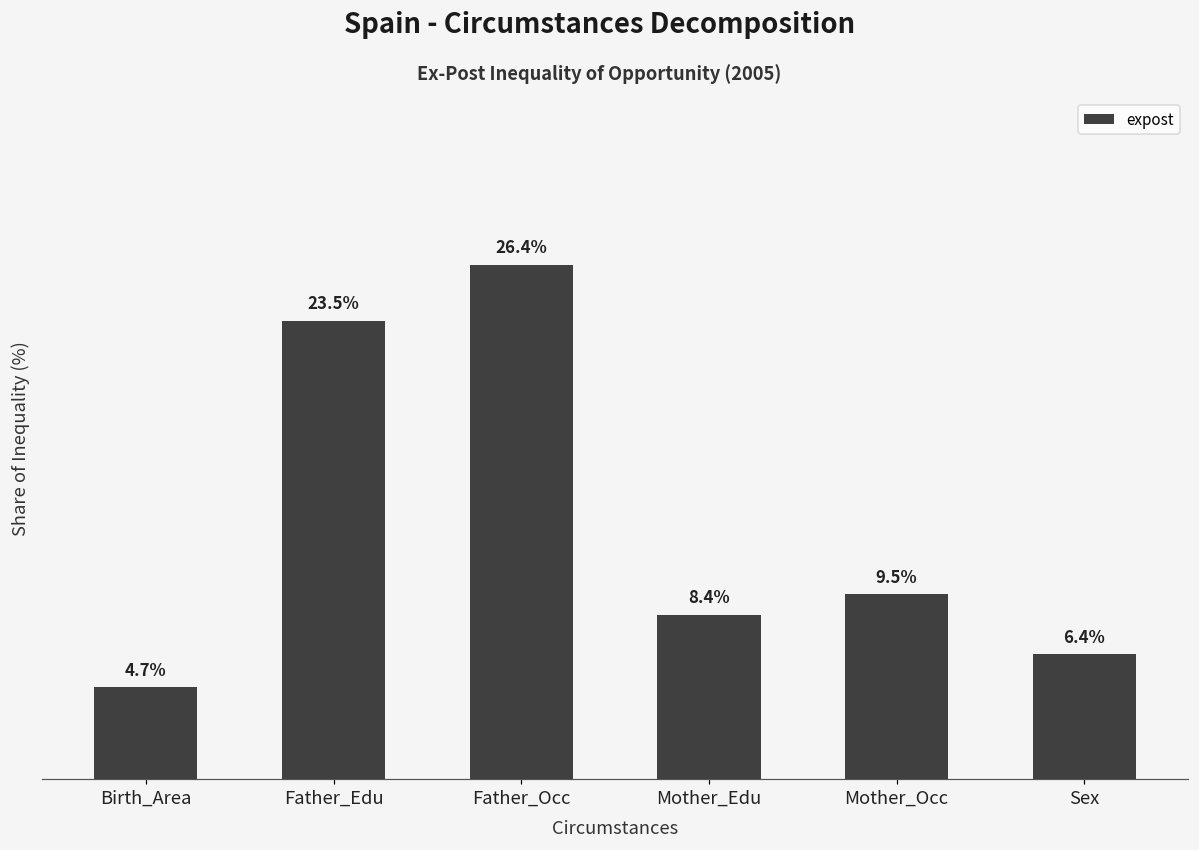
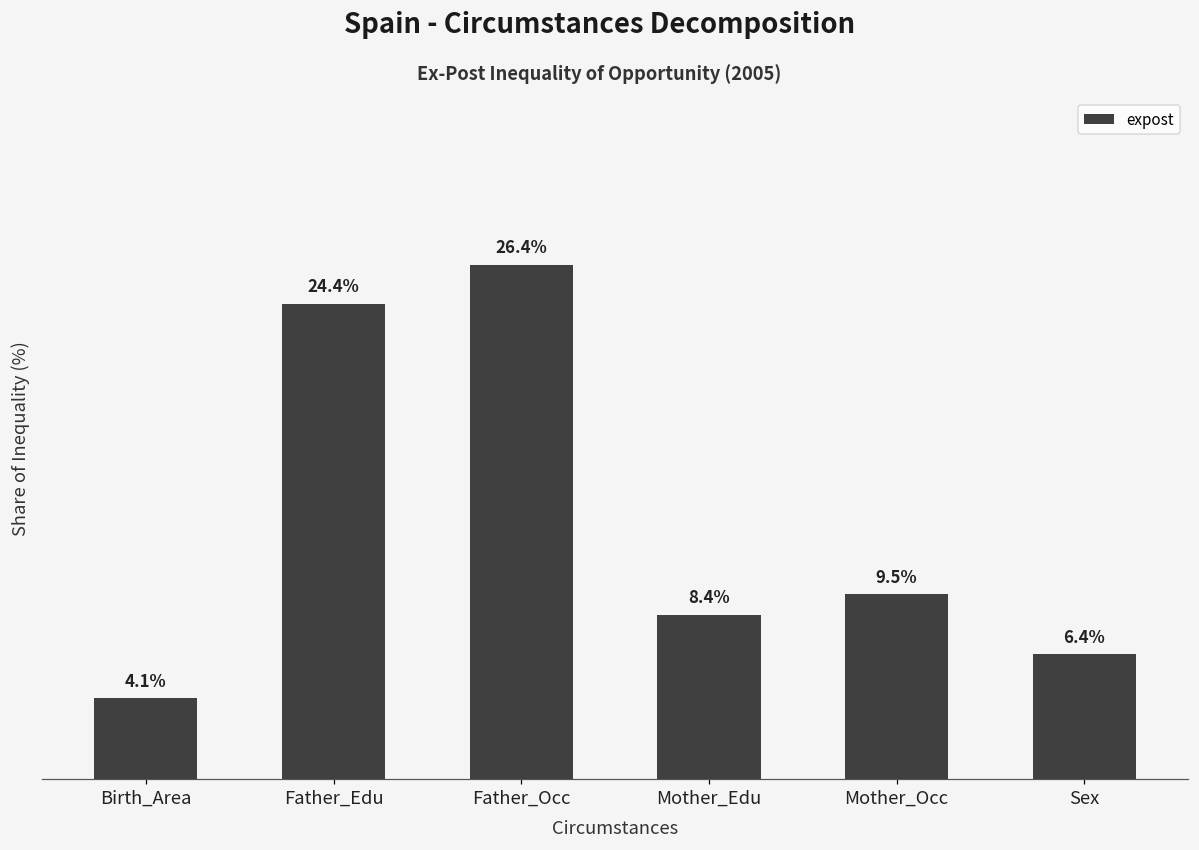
Birth_Area: 4.7% -> 4.1%
Father_Edu: 23.5% -> 24.4%
